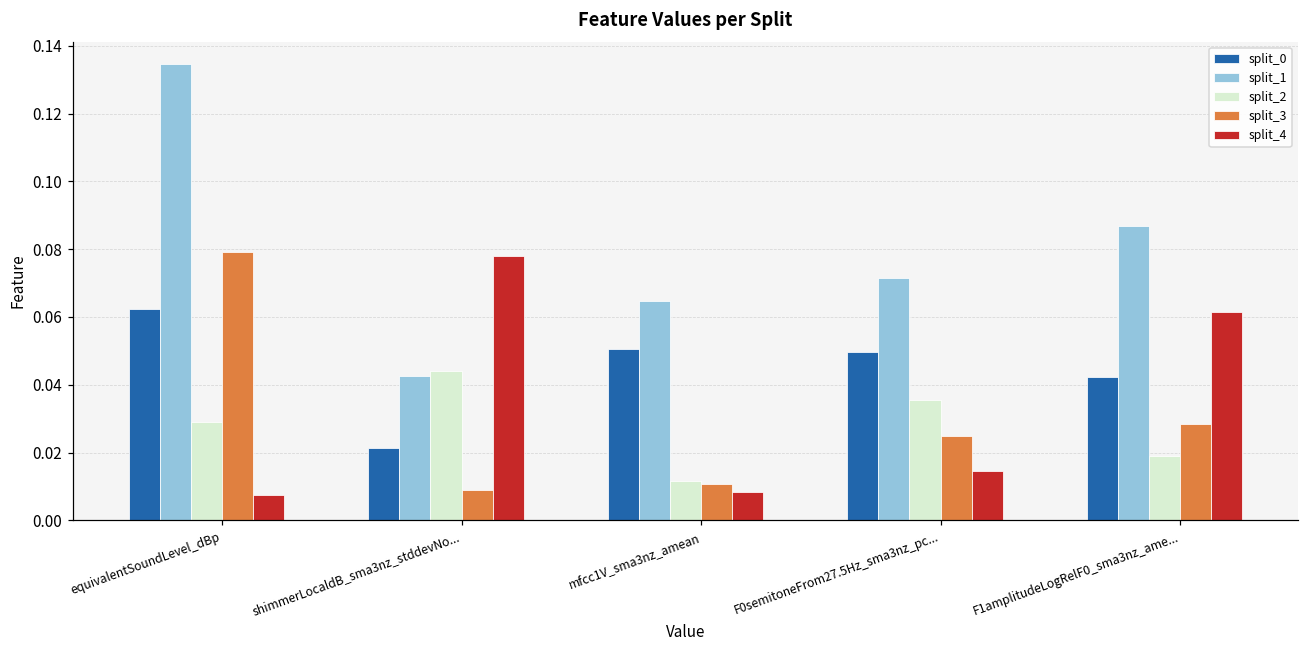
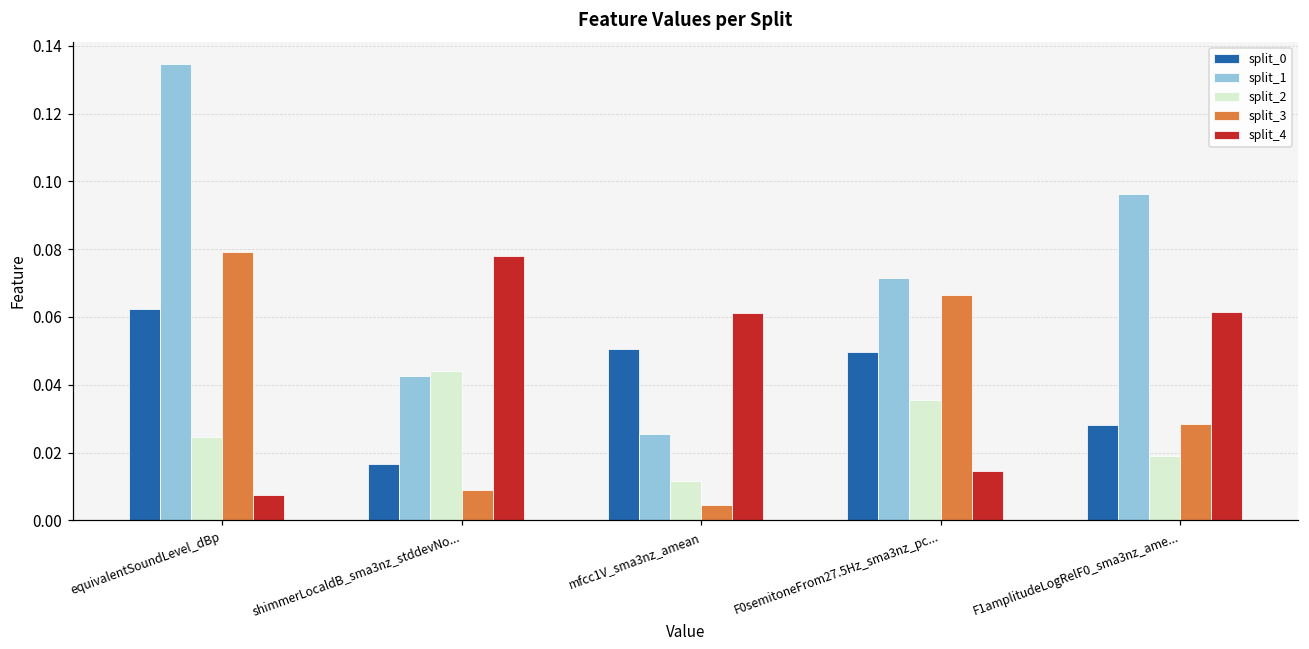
split_2, equivalentSoundLevel_dBp: 0.029 -> 0.025
split_0, shimmerLocaldB_sma3nz_stddevNo...: 0.021 -> 0.017
split_1, mfcc1V_sma3nz_amean: 0.065 -> 0.025
split_3, mfcc1V_sma3nz_amean: 0.011 -> 0.005
split_4, mfcc1V_sma3nz_amean: 0.008 -> 0.061
split_3, F0semitoneFrom27.5Hz_sma3nz_pc...: 0.025 -> 0.066
split_0, F1amplitudeLogRelF0_sma3nz_ame...: 0.042 -> 0.028
split_1, F1amplitudeLogRelF0_sma3nz_ame...: 0.087 -> 0.096
